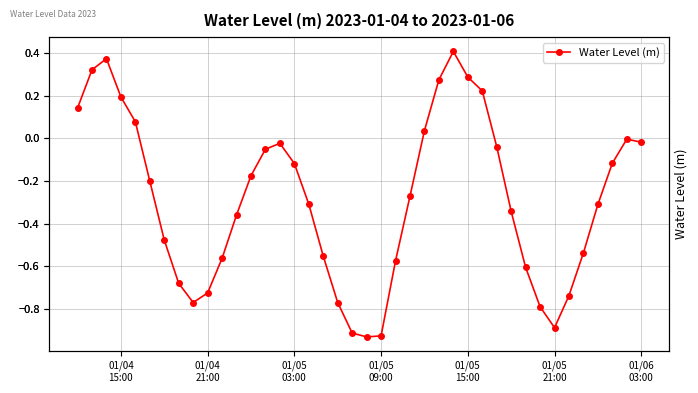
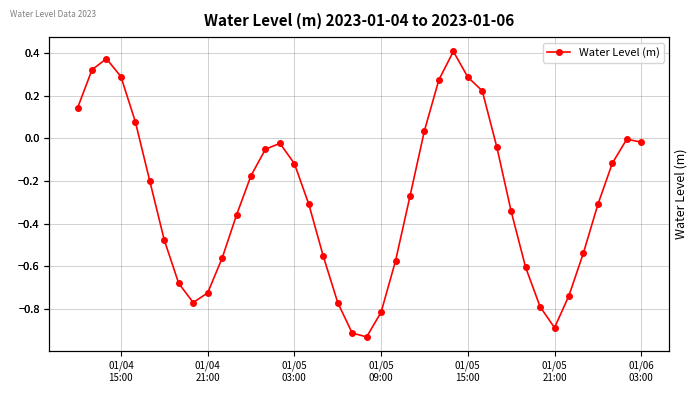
01/04 15:00: 0.19 -> 0.29
01/05 09:00: -0.93 -> -0.82
